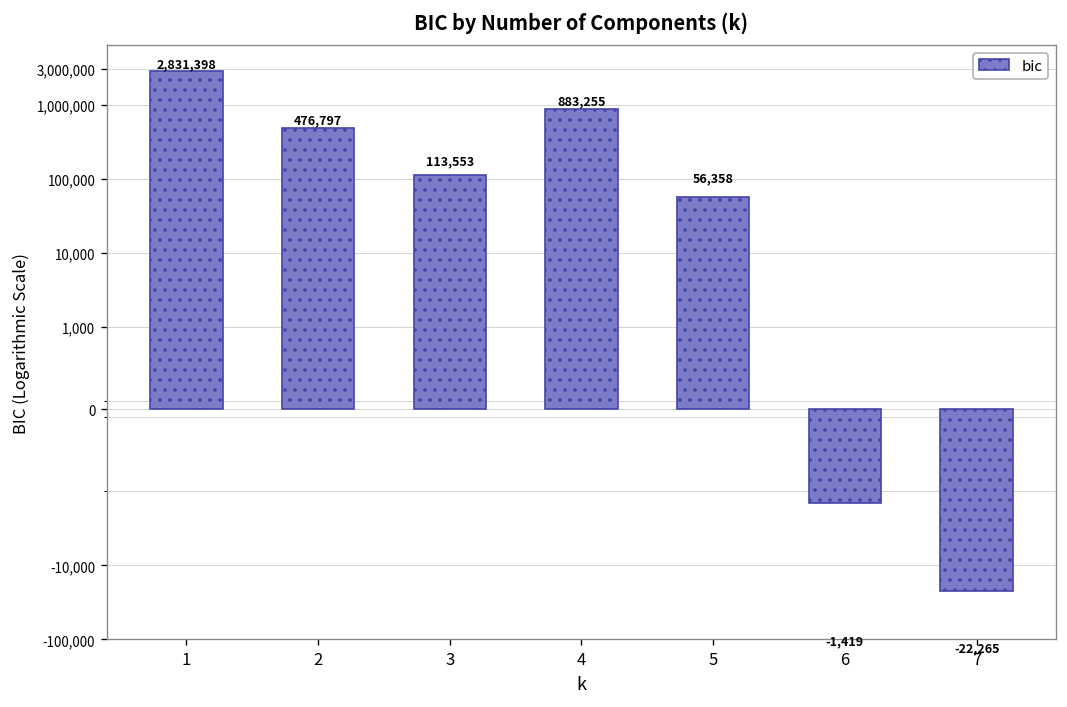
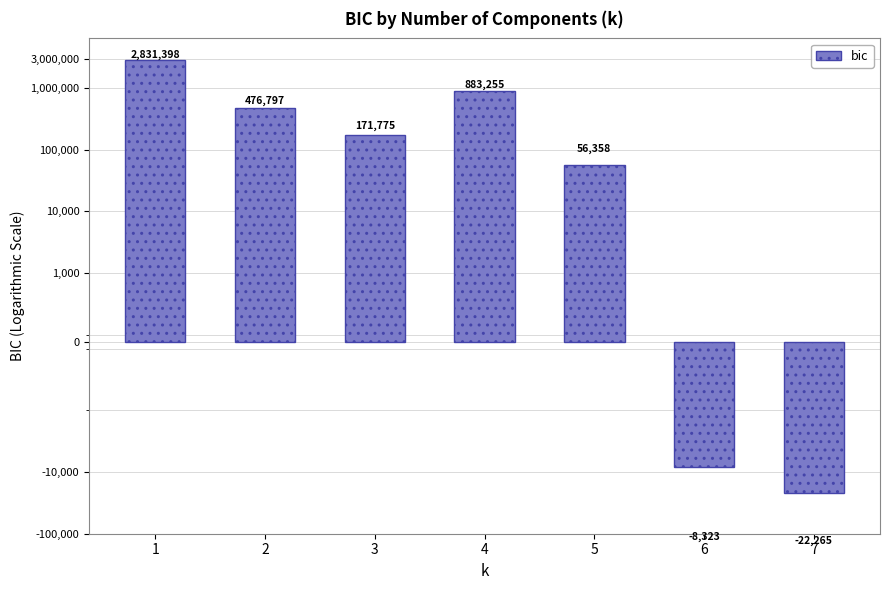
3: 113,553 -> 171,775
6: -1,419 -> -8,323
